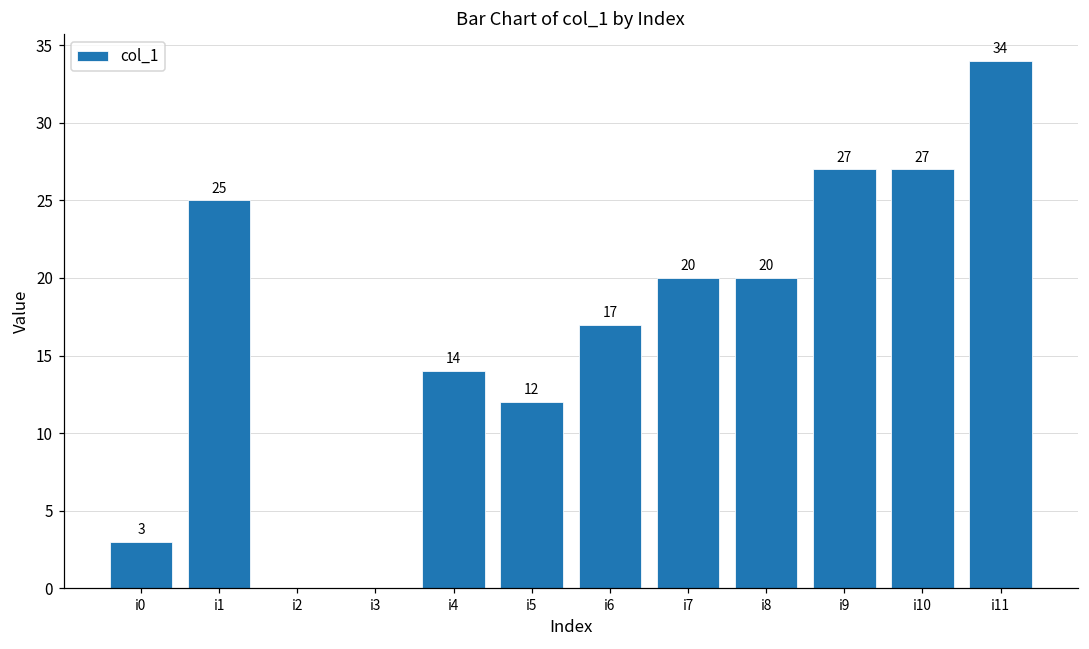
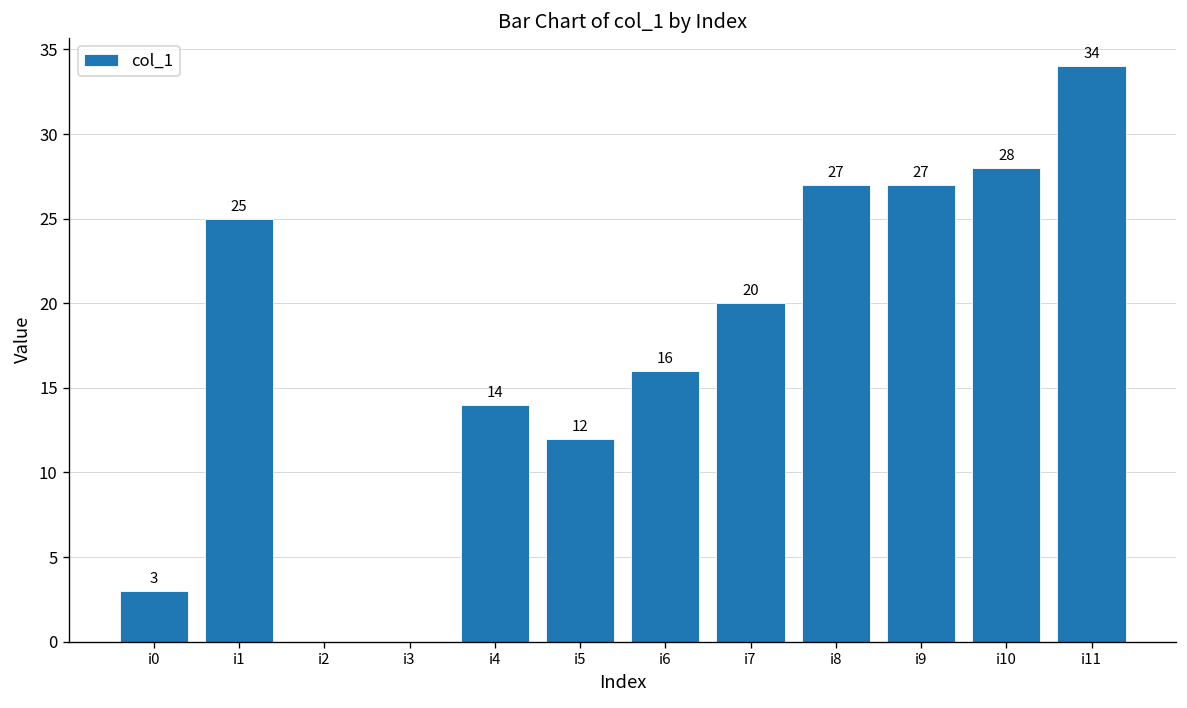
i6: 17 -> 16
i8: 20 -> 27
i10: 27 -> 28
